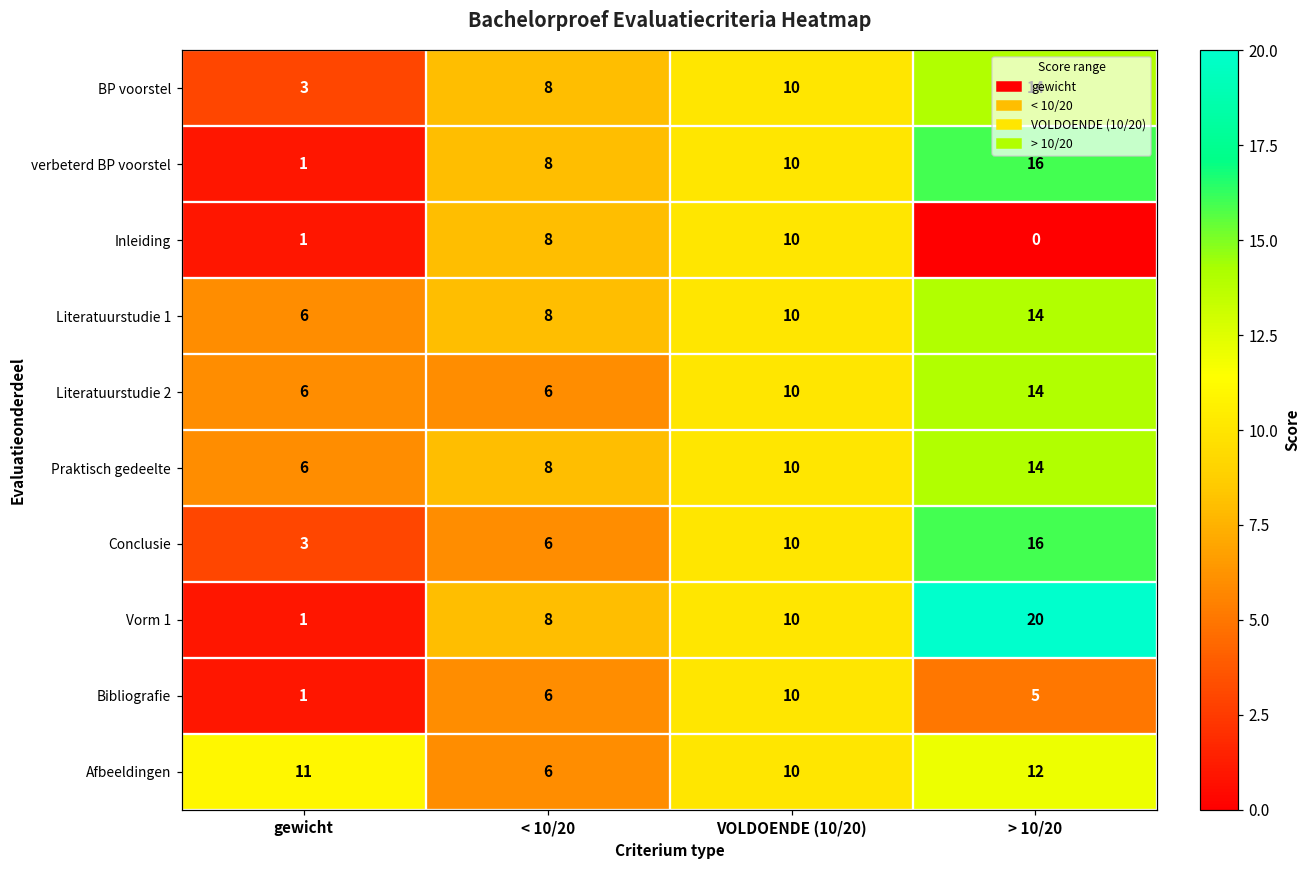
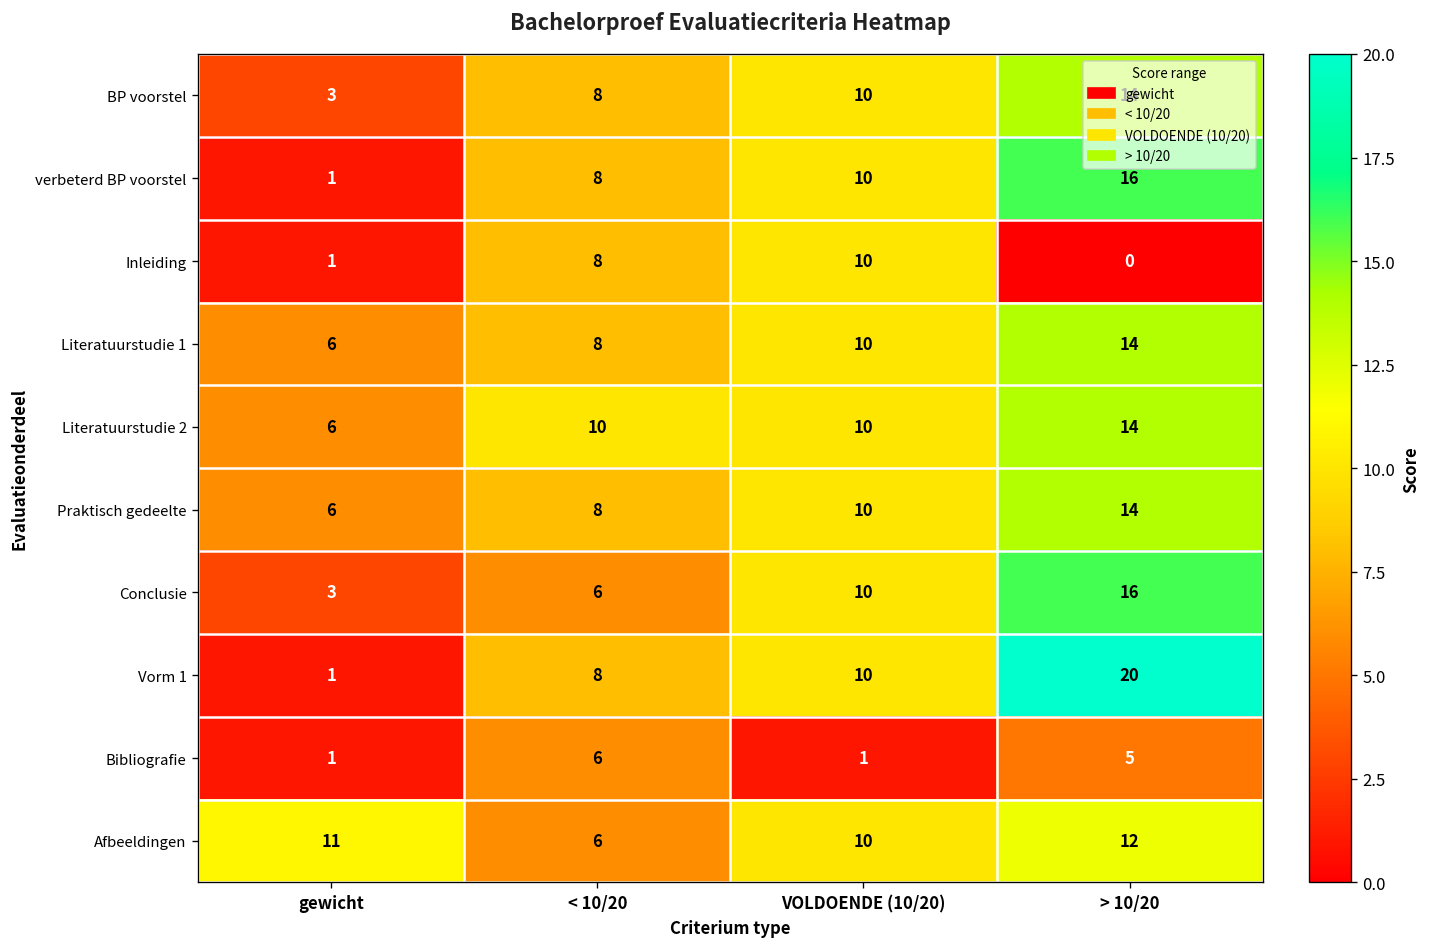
Literatuurstudie 2, < 10/20: 6 -> 10
Bibliografie, VOLDOENDE (10/20): 10 -> 1
